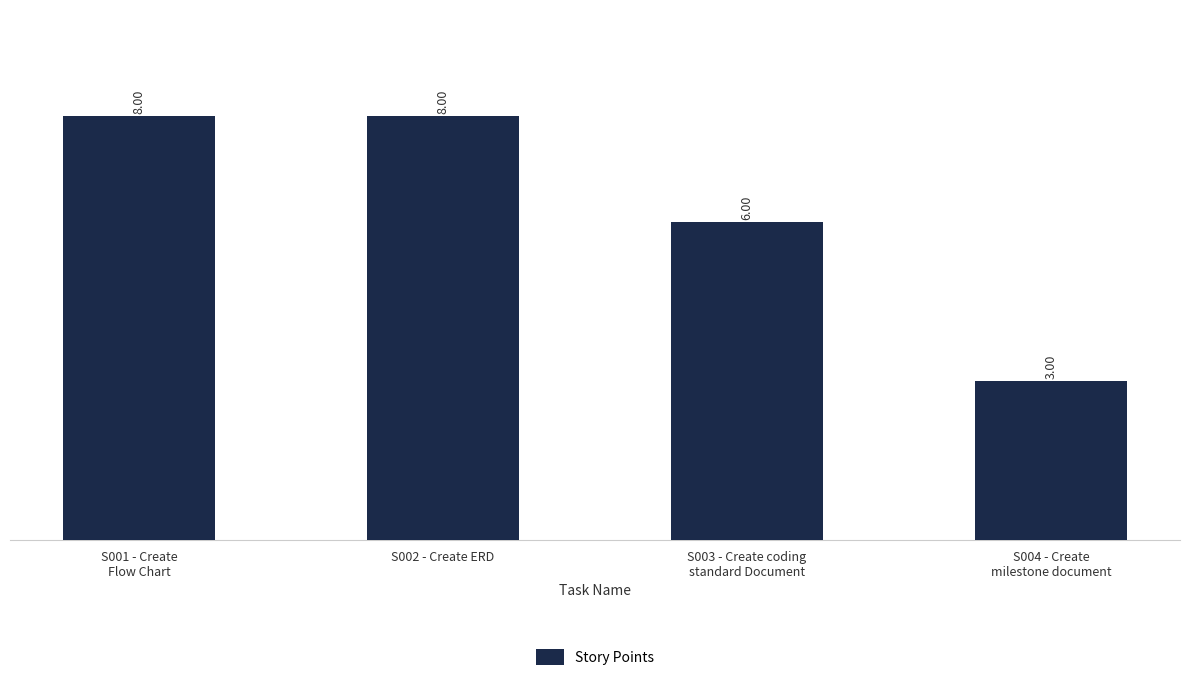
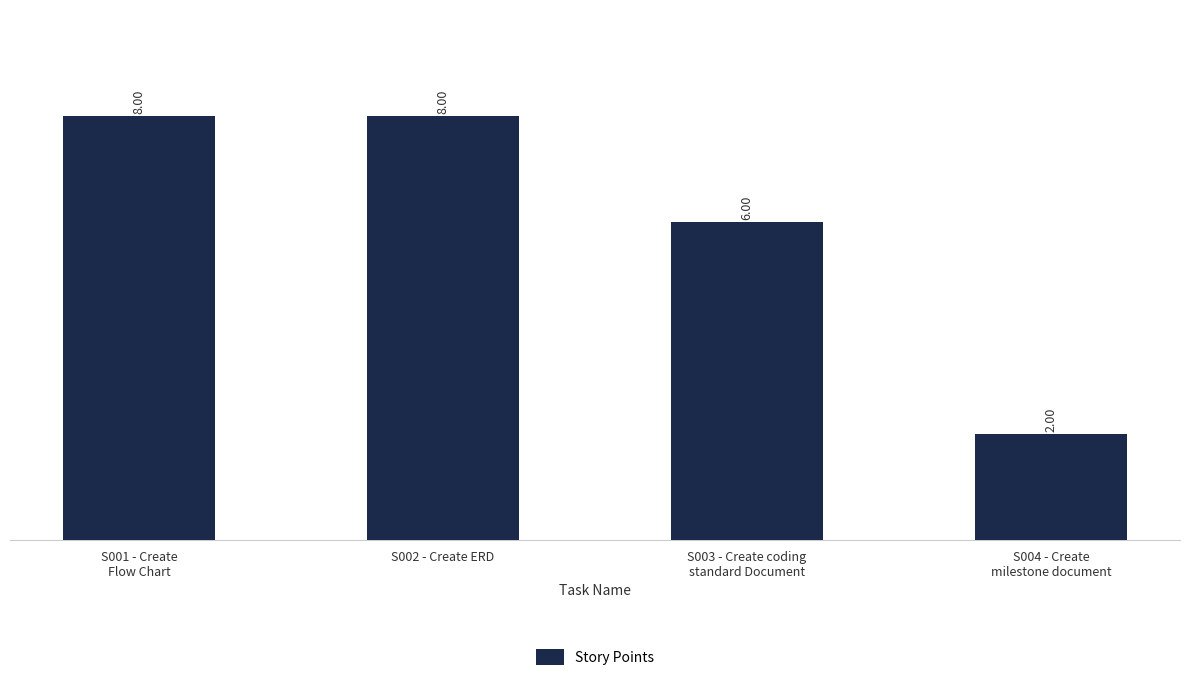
S004 - Create milestone document: 3.00 -> 2.00
